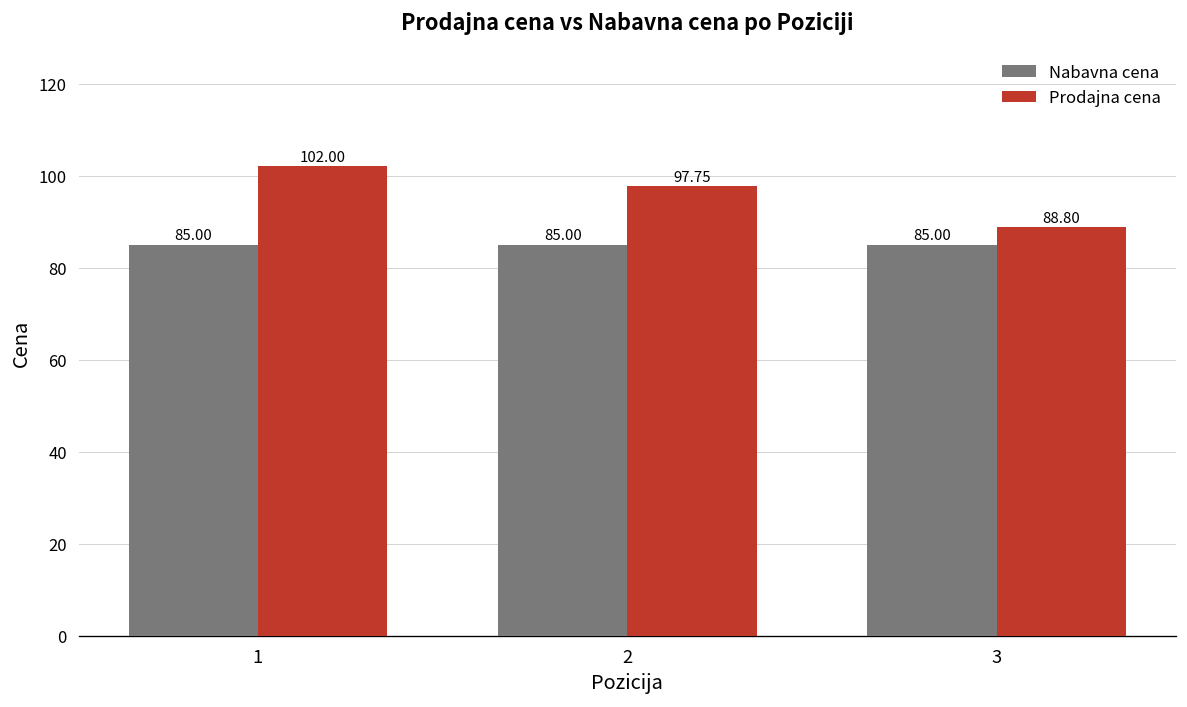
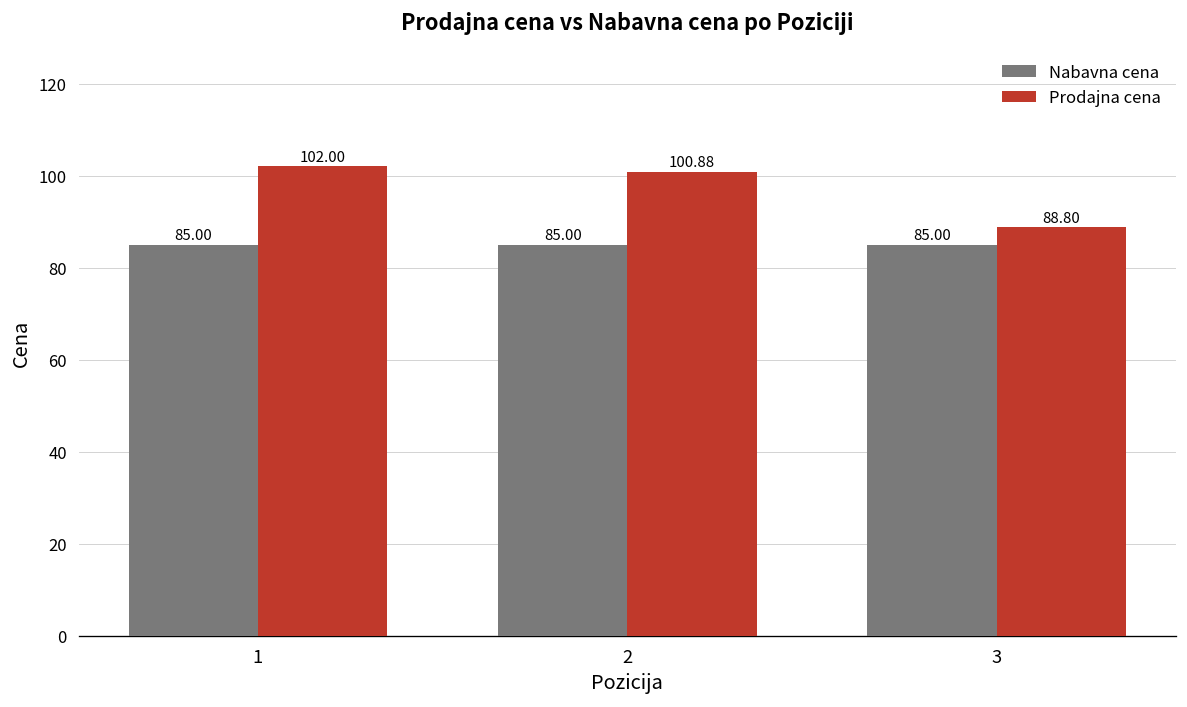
Prodajna cena, 2: 97.75 -> 100.88
